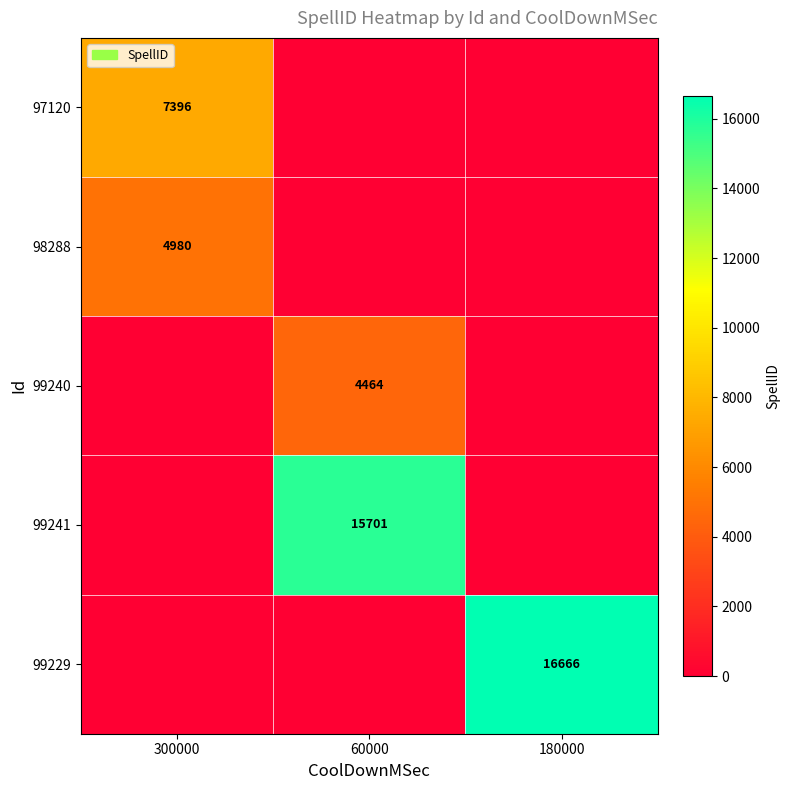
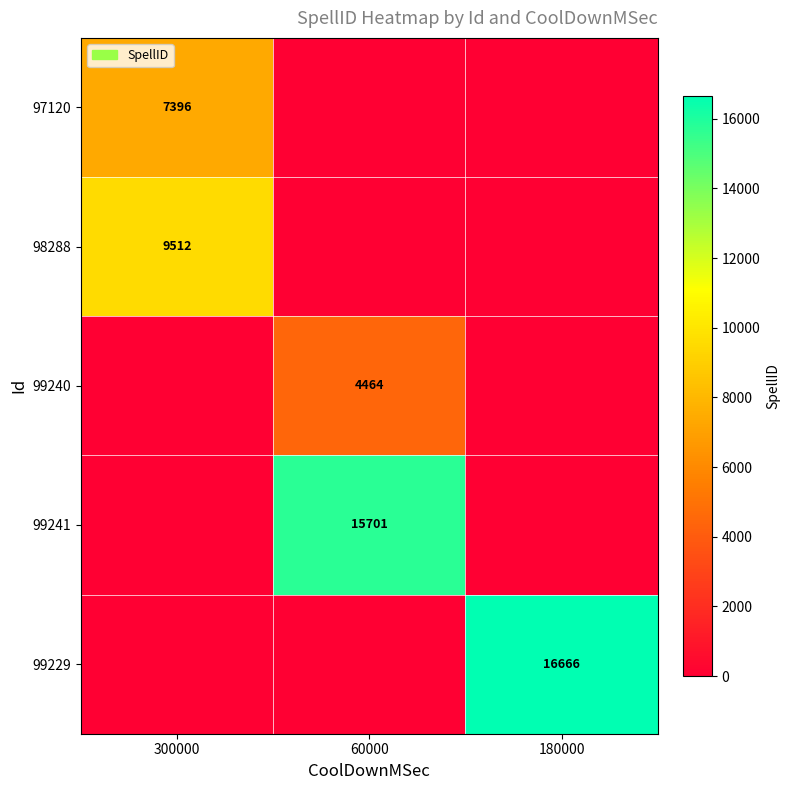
98288, 300000: 4980 -> 9512
